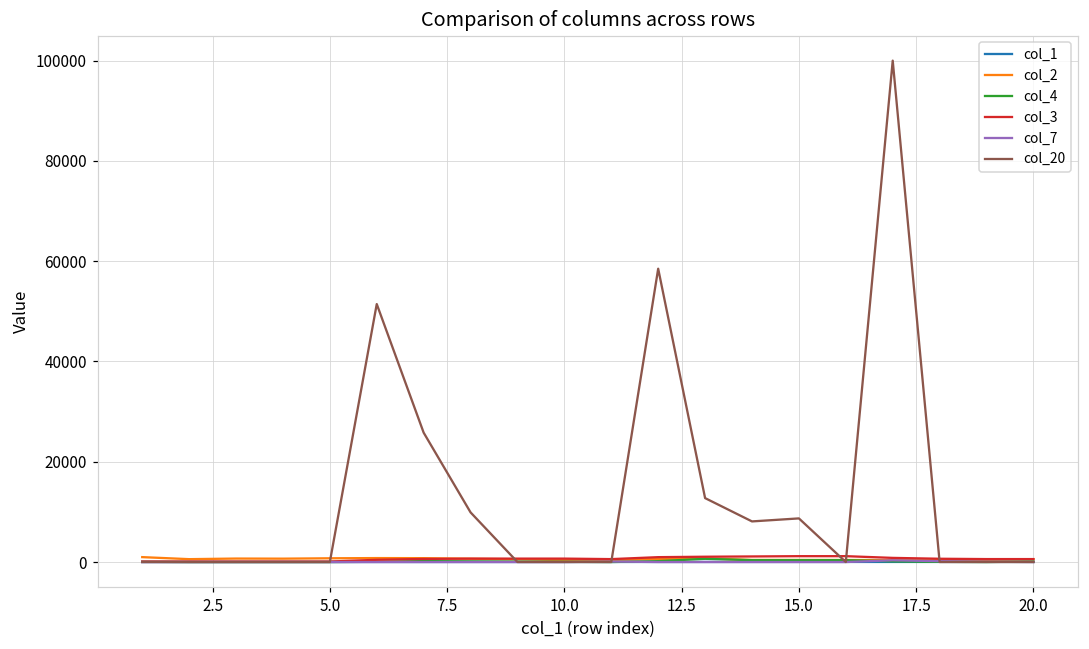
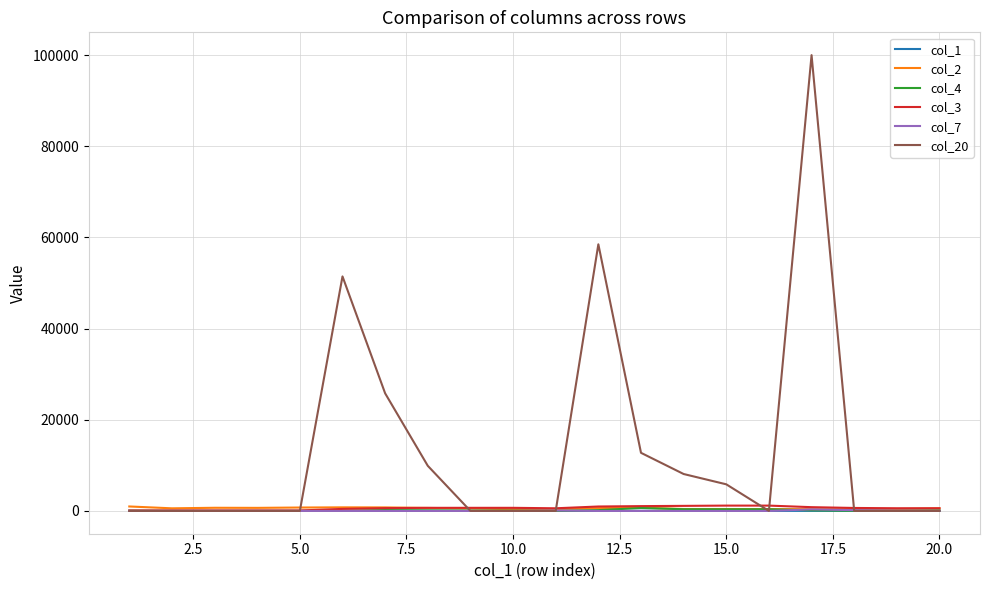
col_20, 15.0: 9000 -> 6000
